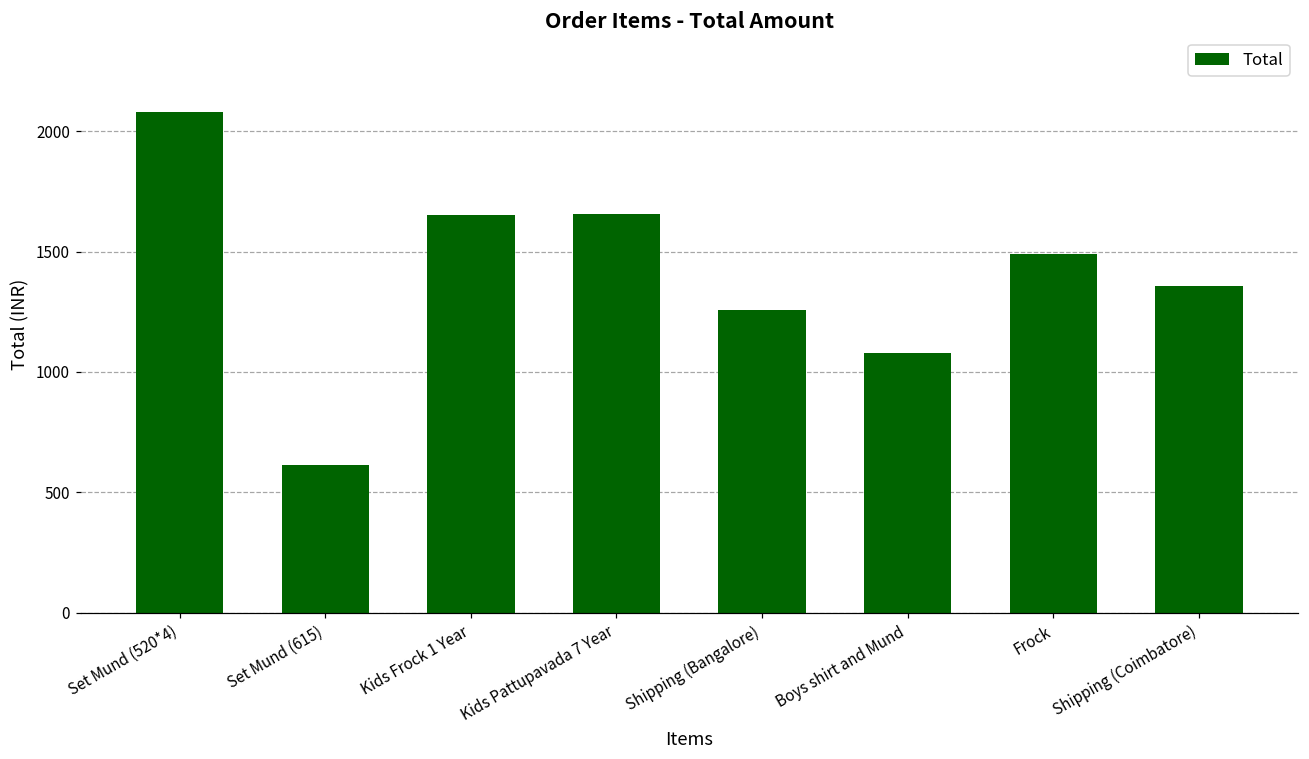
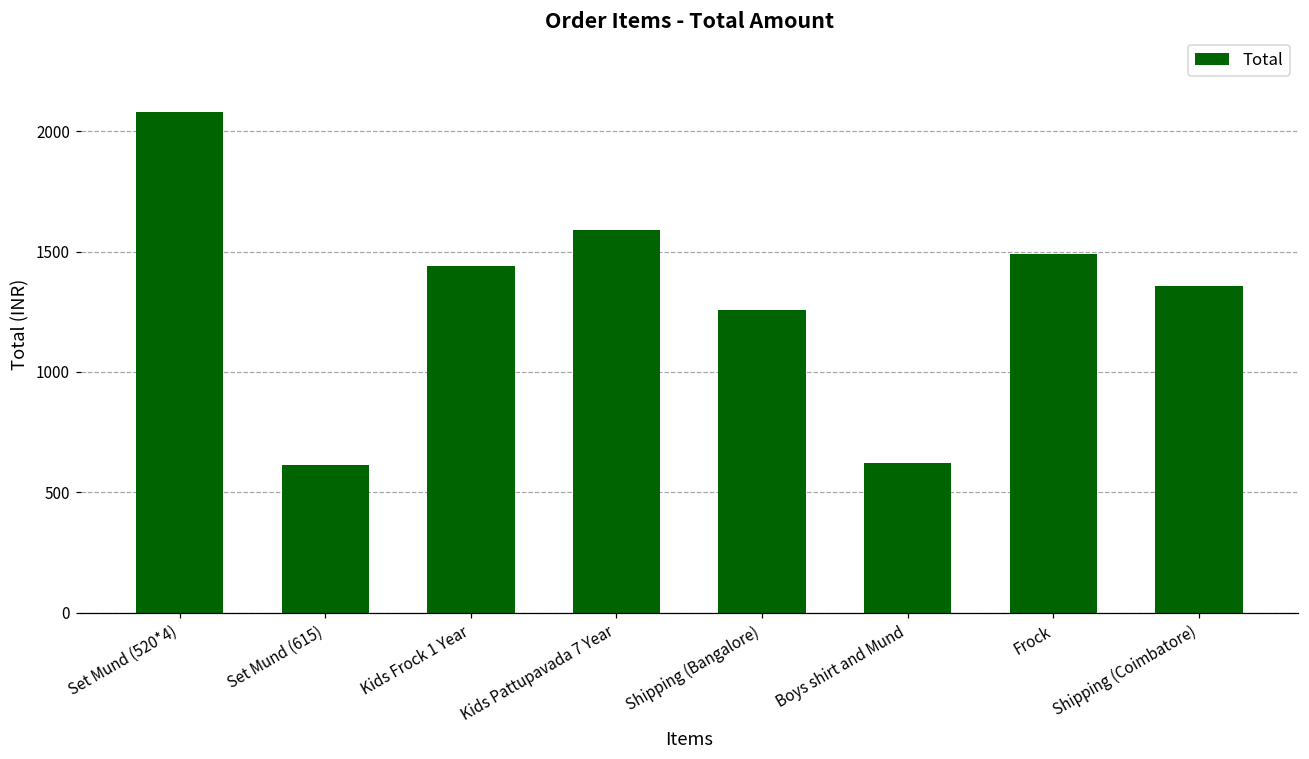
Kids Frock 1 Year: 1650 -> 1440
Kids Pattupavada 7 Year: 1660 -> 1590
Boys shirt and Mund: 1080 -> 620
